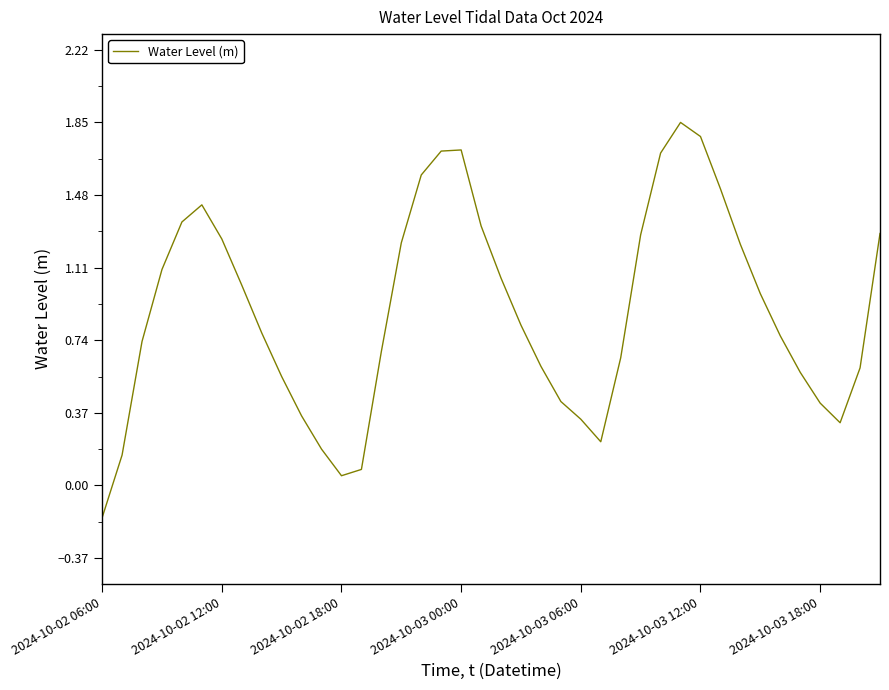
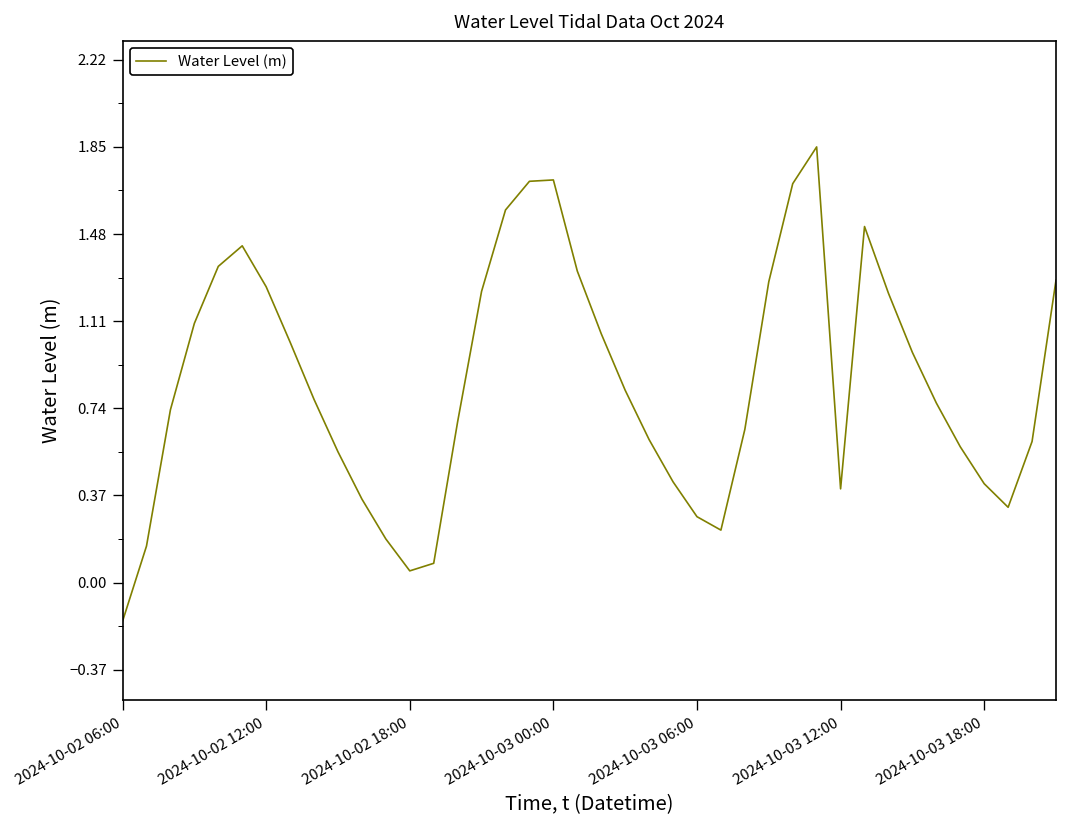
2024-10-03 06:00: 0.34 -> 0.28
2024-10-03 12:00: 1.78 -> 0.40
